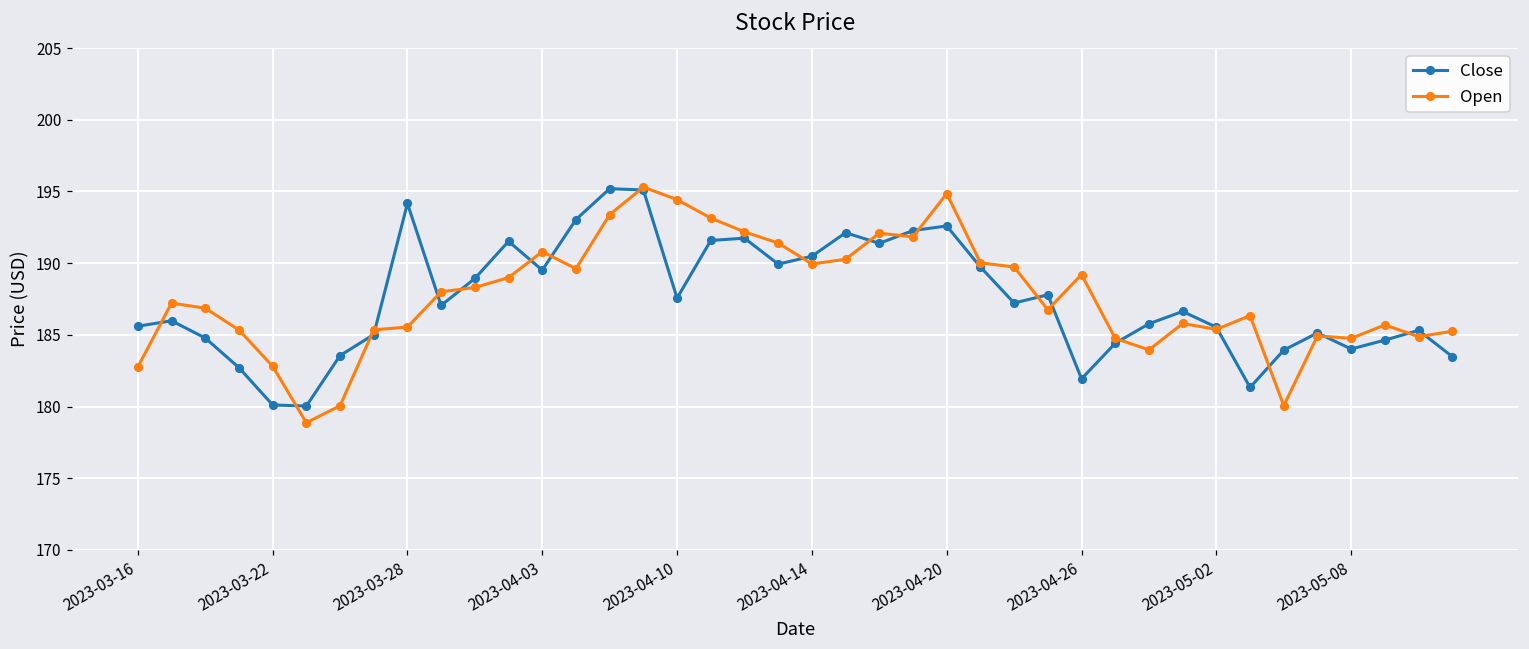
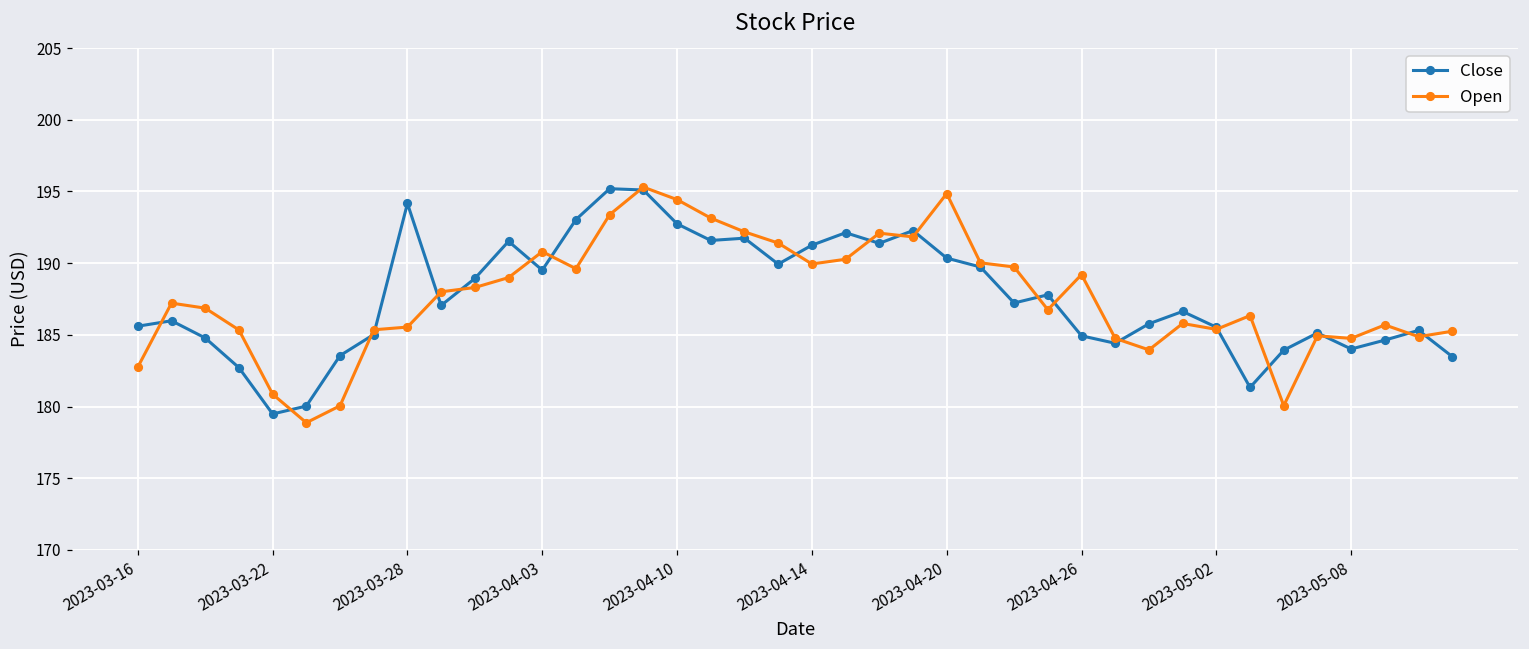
Close, 2023-03-22: 180.1 -> 179.5
Open, 2023-03-22: 182.8 -> 180.9
Close, 2023-04-10: 187.6 -> 192.7
Close, 2023-04-14: 190.5 -> 191.3
Close, 2023-04-20: 192.6 -> 190.4
Close, 2023-04-26: 181.9 -> 184.9
